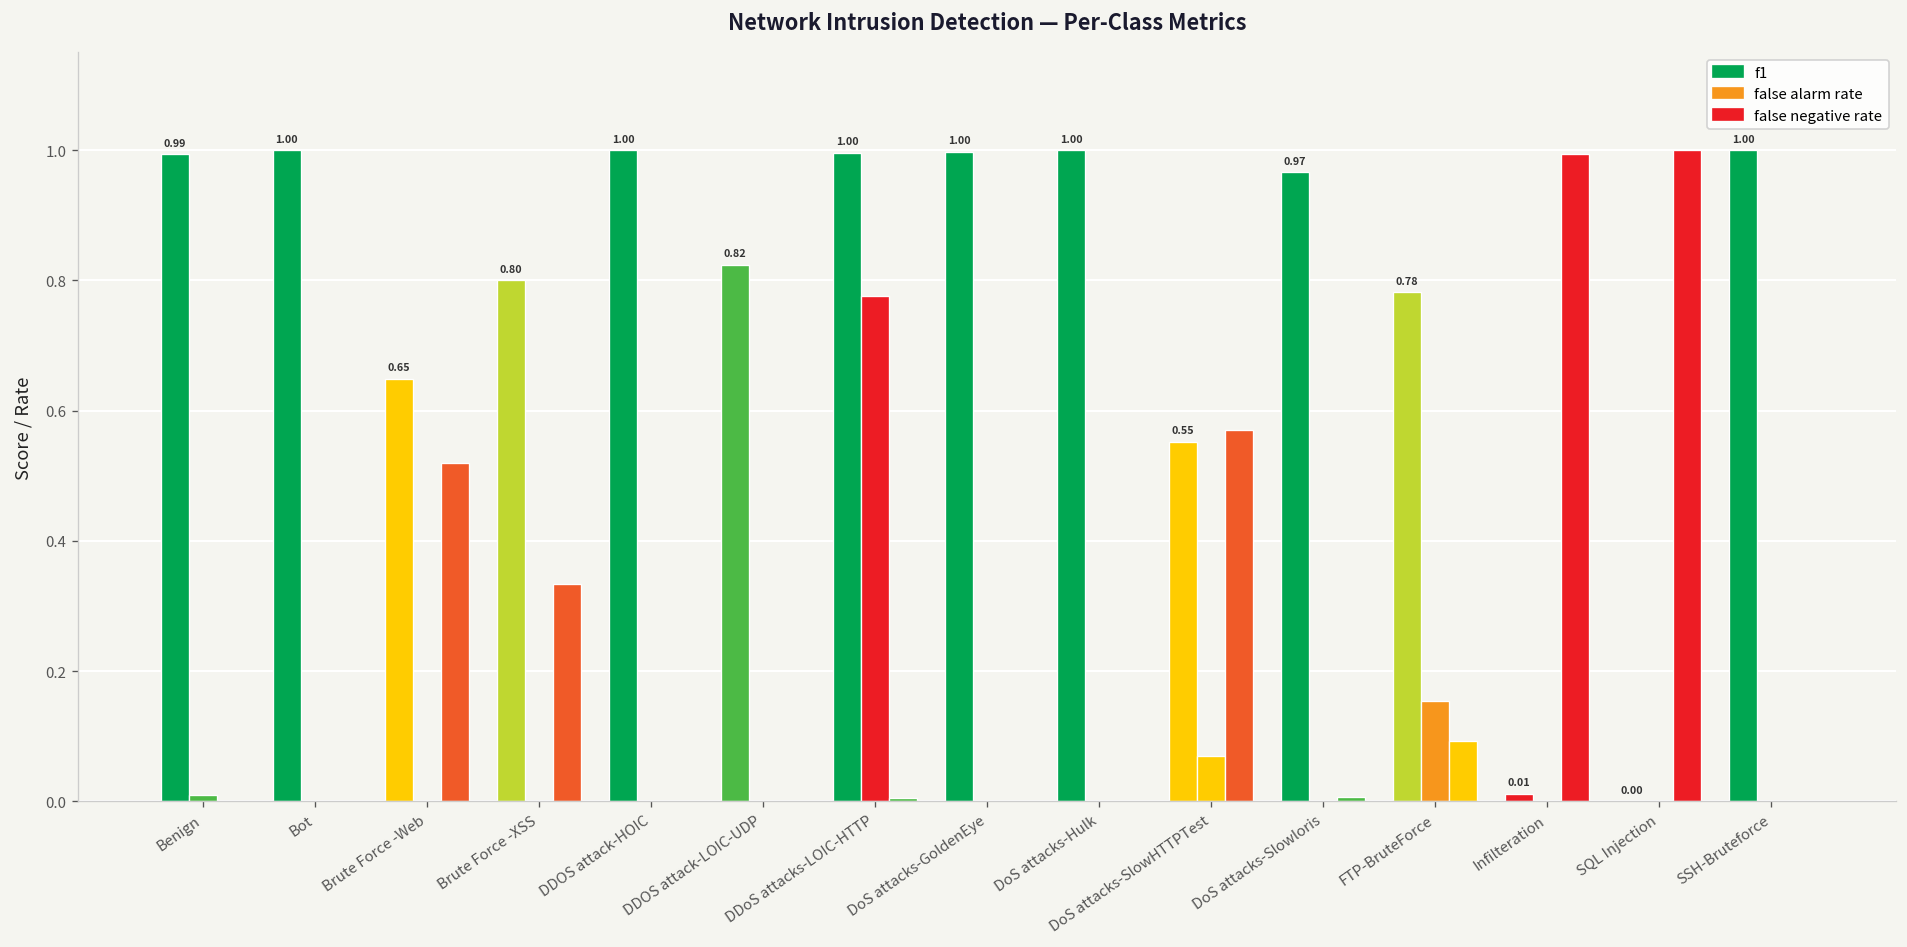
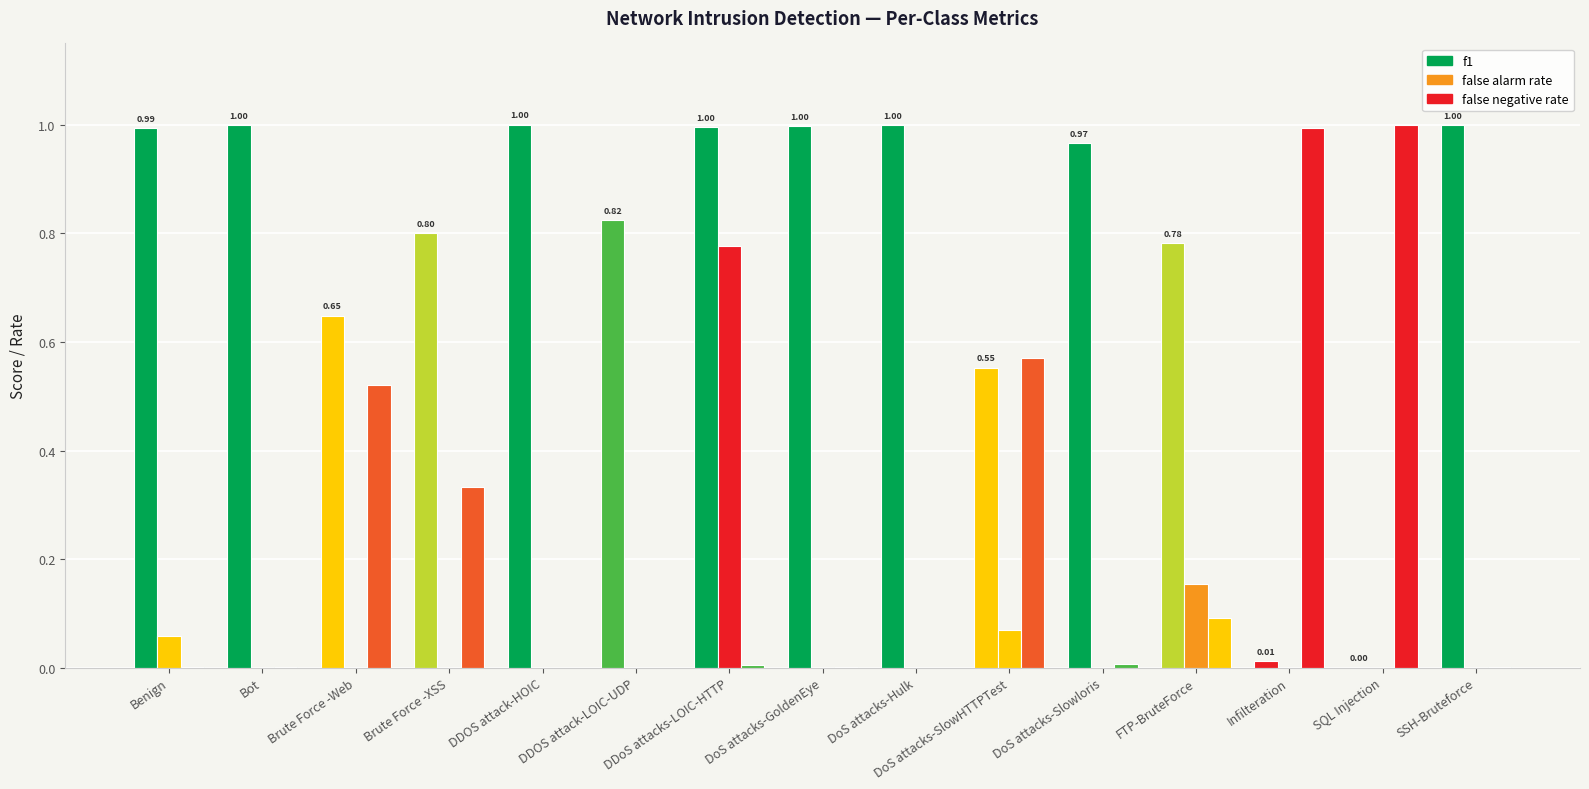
Benign: 0.01 -> 0.06
